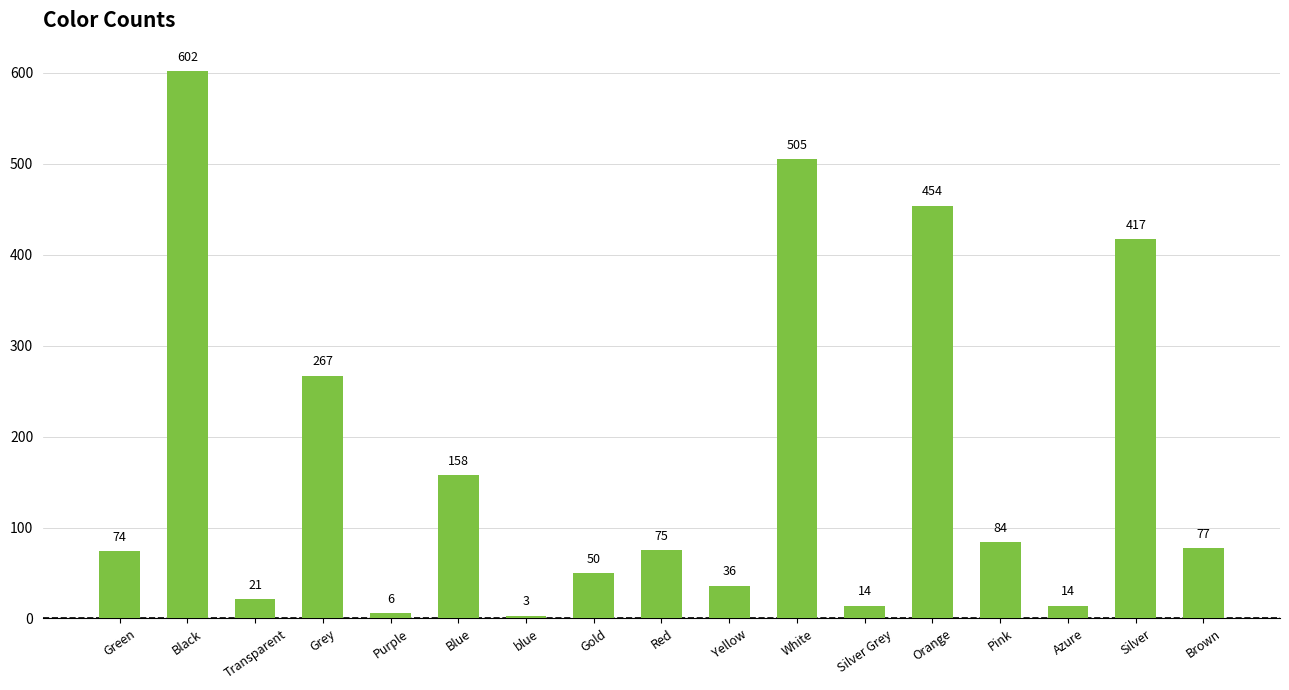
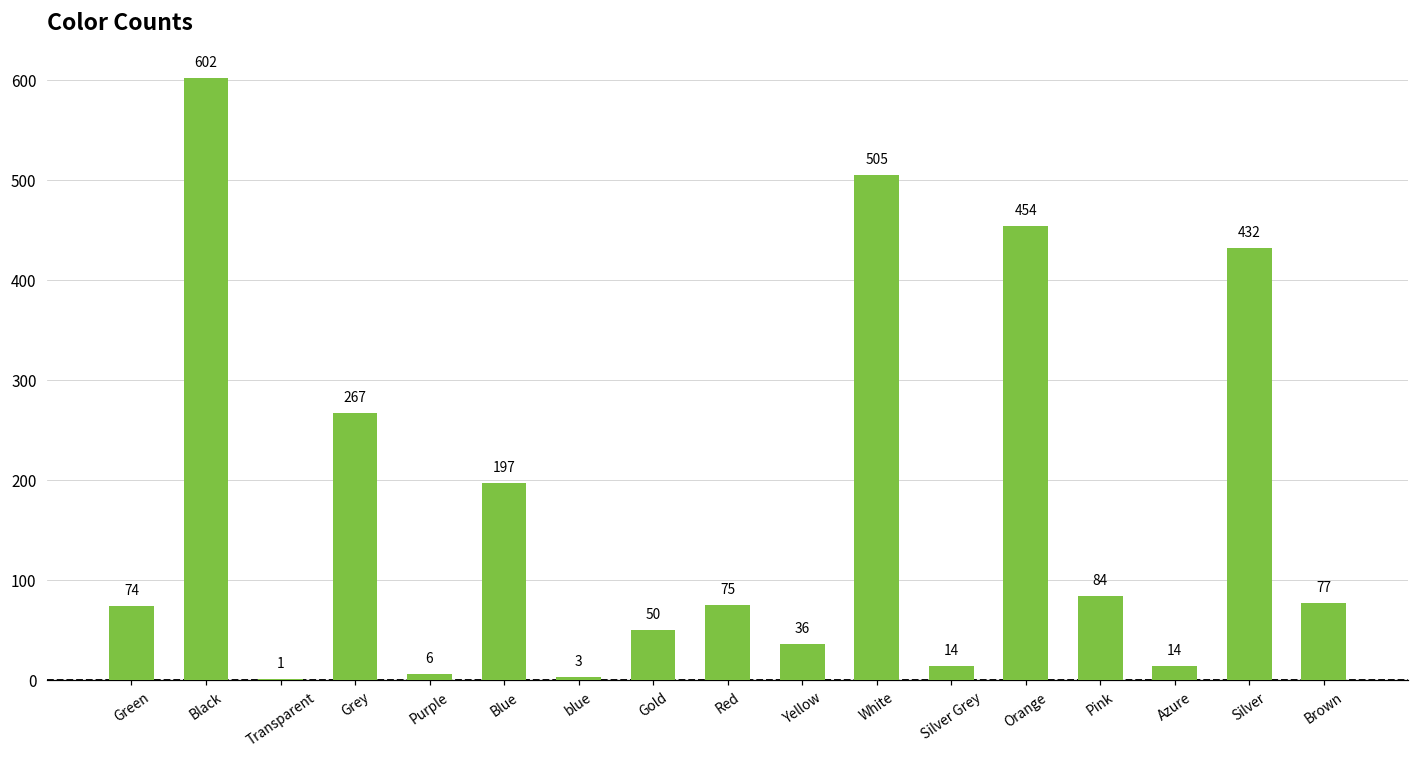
Transparent: 21 -> 1
Blue: 158 -> 197
Silver: 417 -> 432
